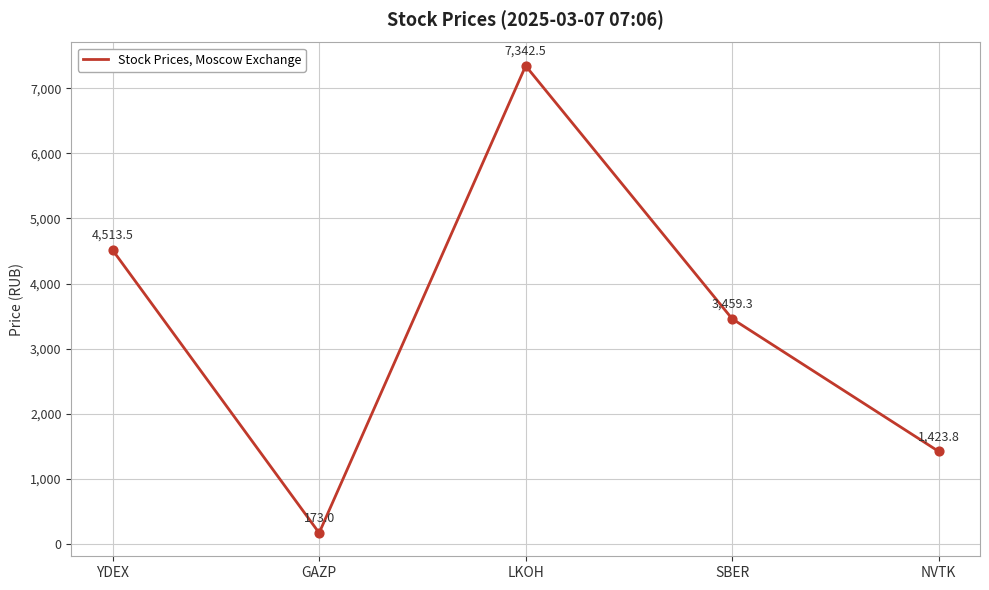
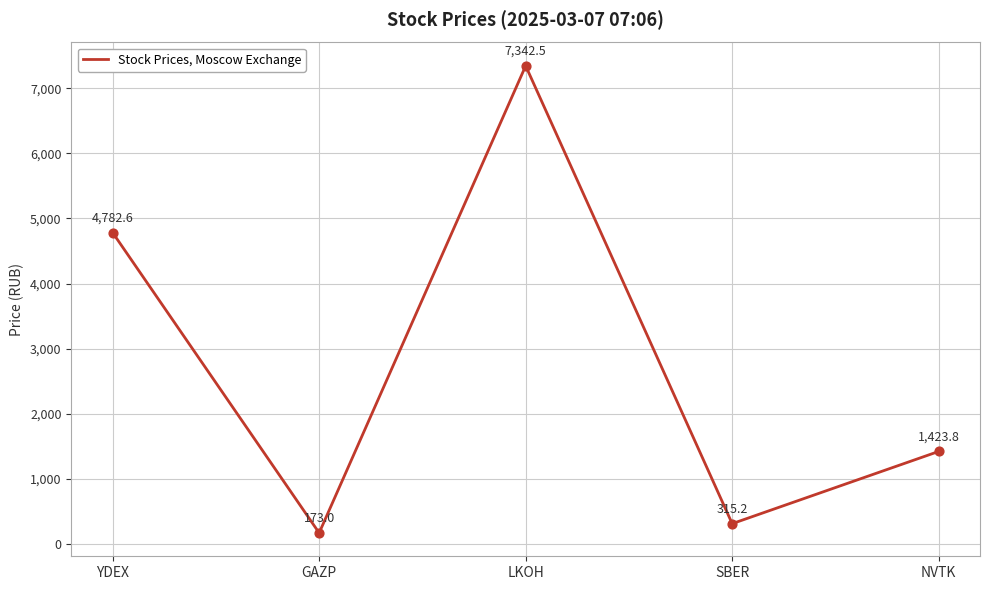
YDEX: 4,513.5 -> 4,782.6
SBER: 3,459.3 -> 315.2
